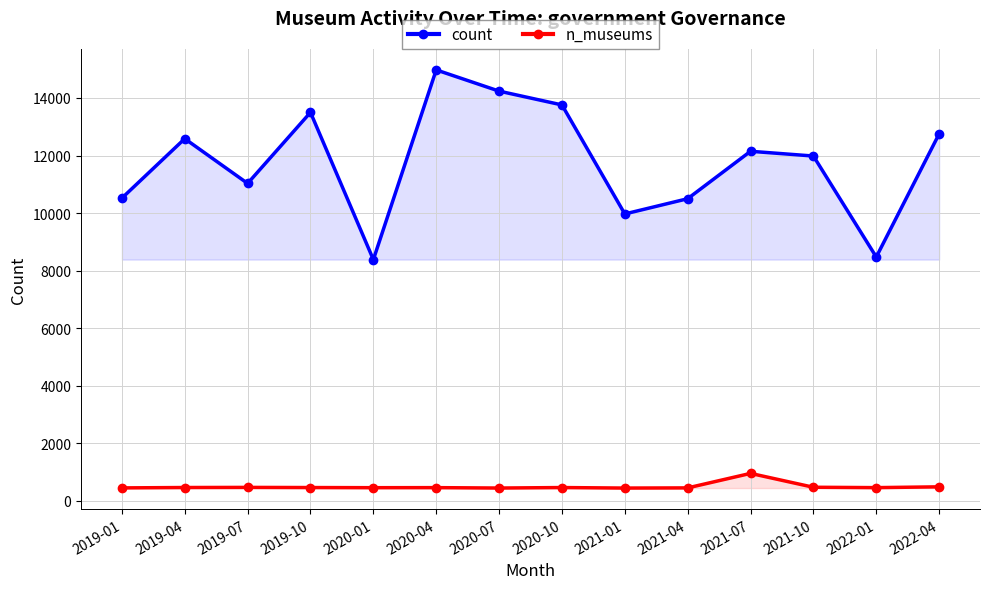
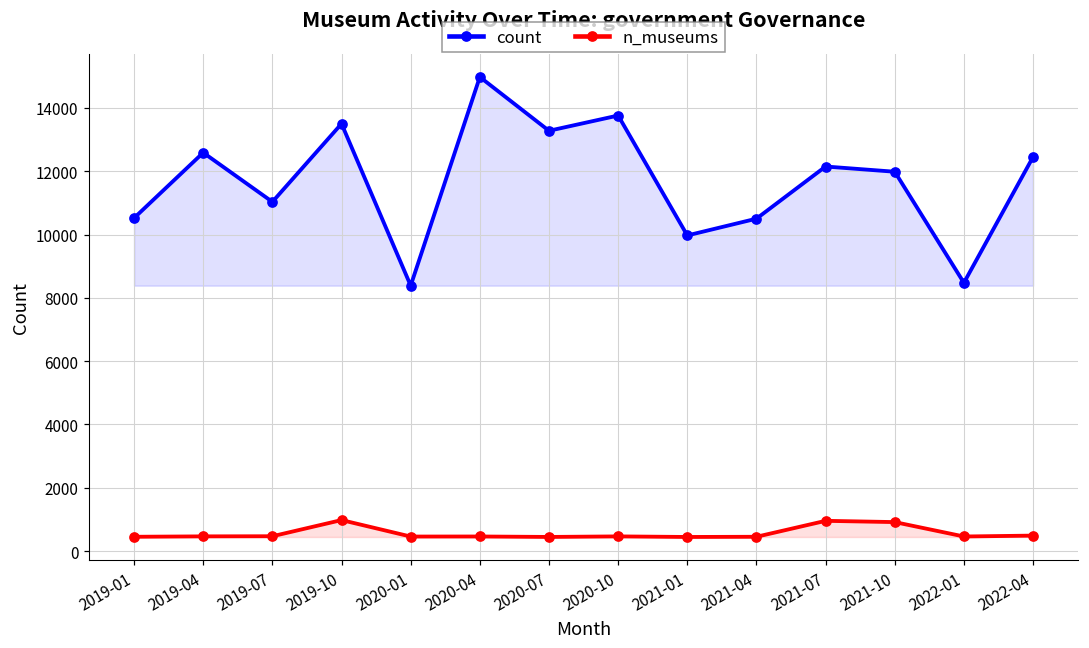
n_museums, 2019-10: 500 -> 1000
count, 2020-07: 14200 -> 13300
n_museums, 2021-10: 500 -> 900
count, 2022-04: 12800 -> 12400
